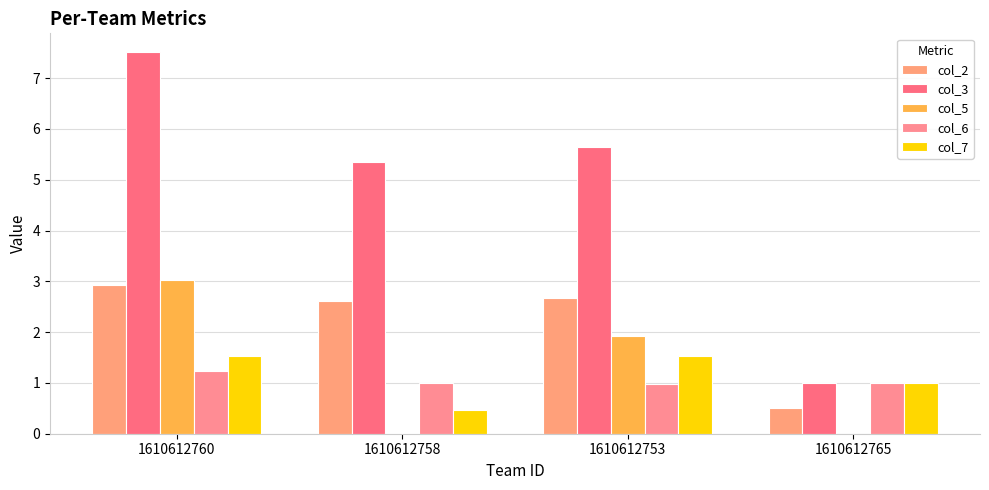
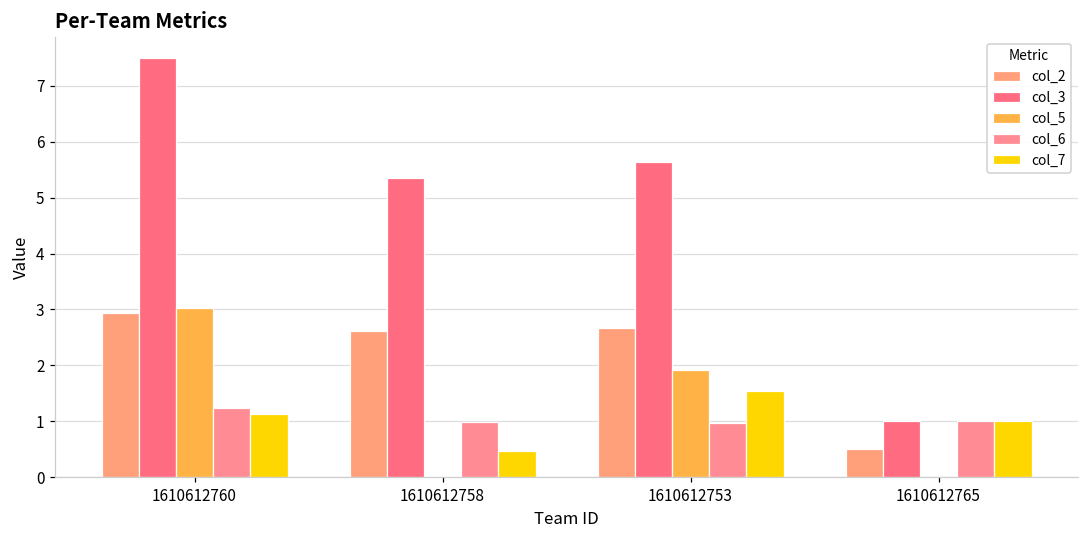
col_7, 1610612760: 1.5 -> 1.1
